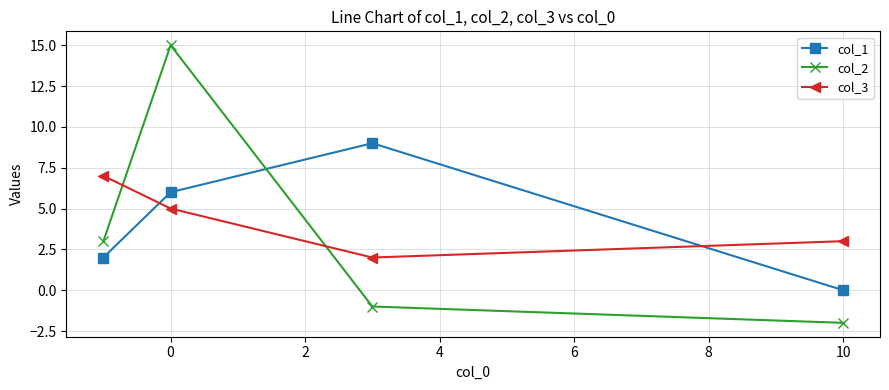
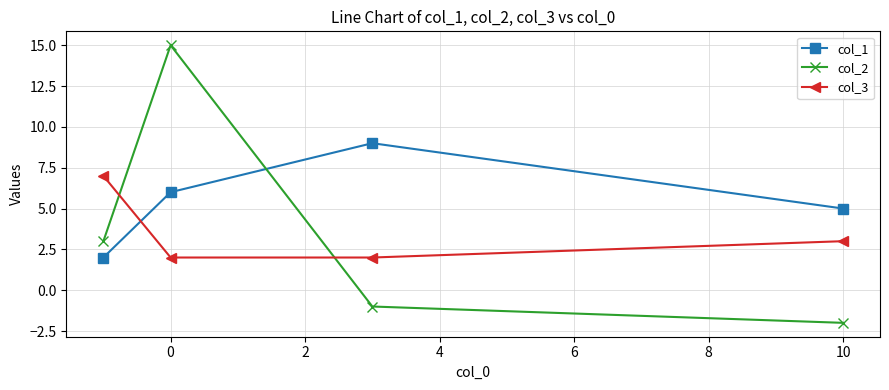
col_3, 0: 5 -> 2
col_1, 10: 0 -> 5
